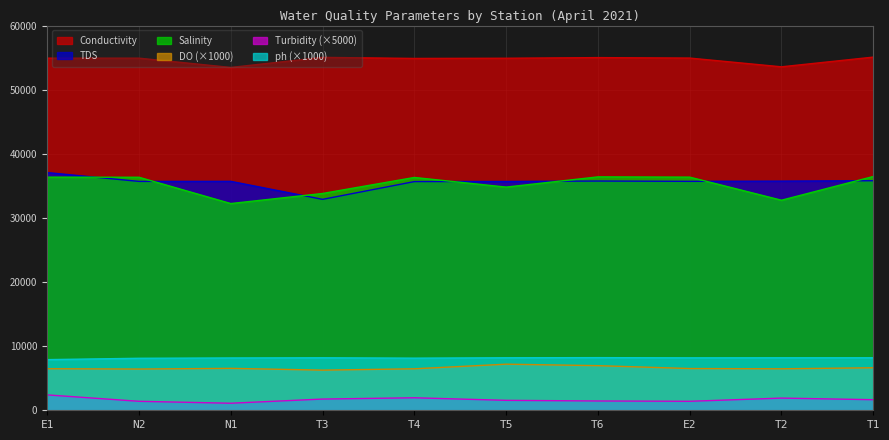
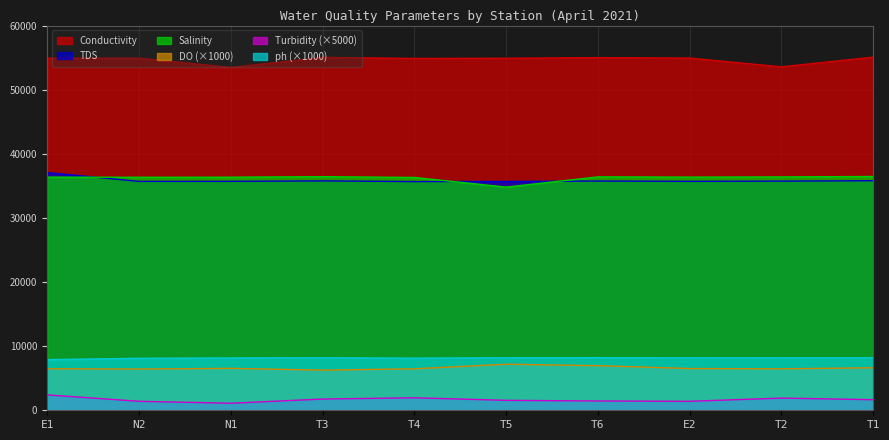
Salinity, N1: 32000 -> 36000
TDS, T3: 33000 -> 36000
Salinity, T3: 34000 -> 36000
Salinity, T2: 33000 -> 36000
